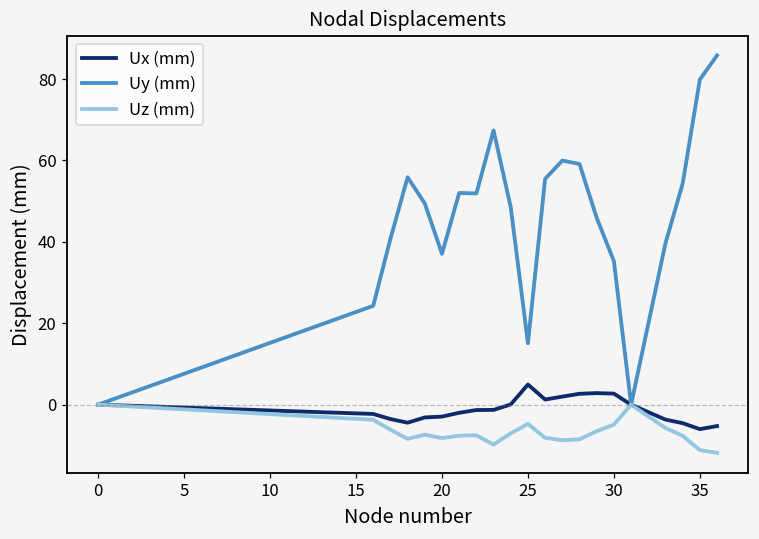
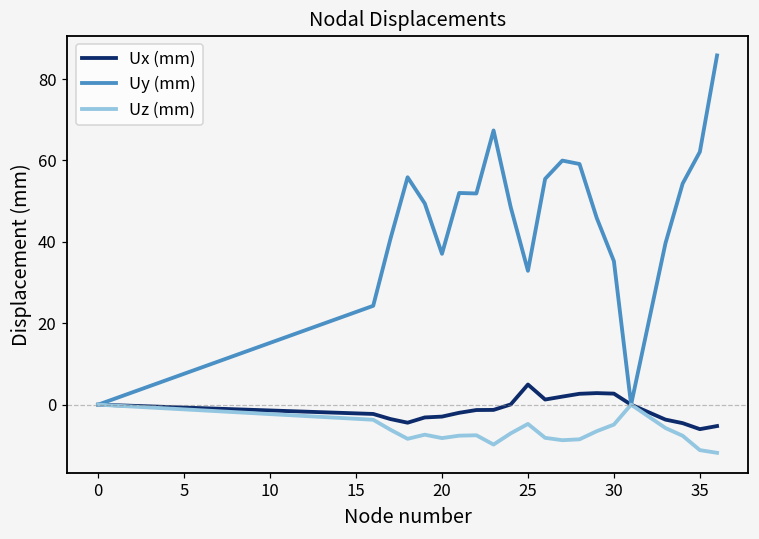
Uy (mm), 25: 15 -> 33
Uy (mm), 35: 80 -> 62
